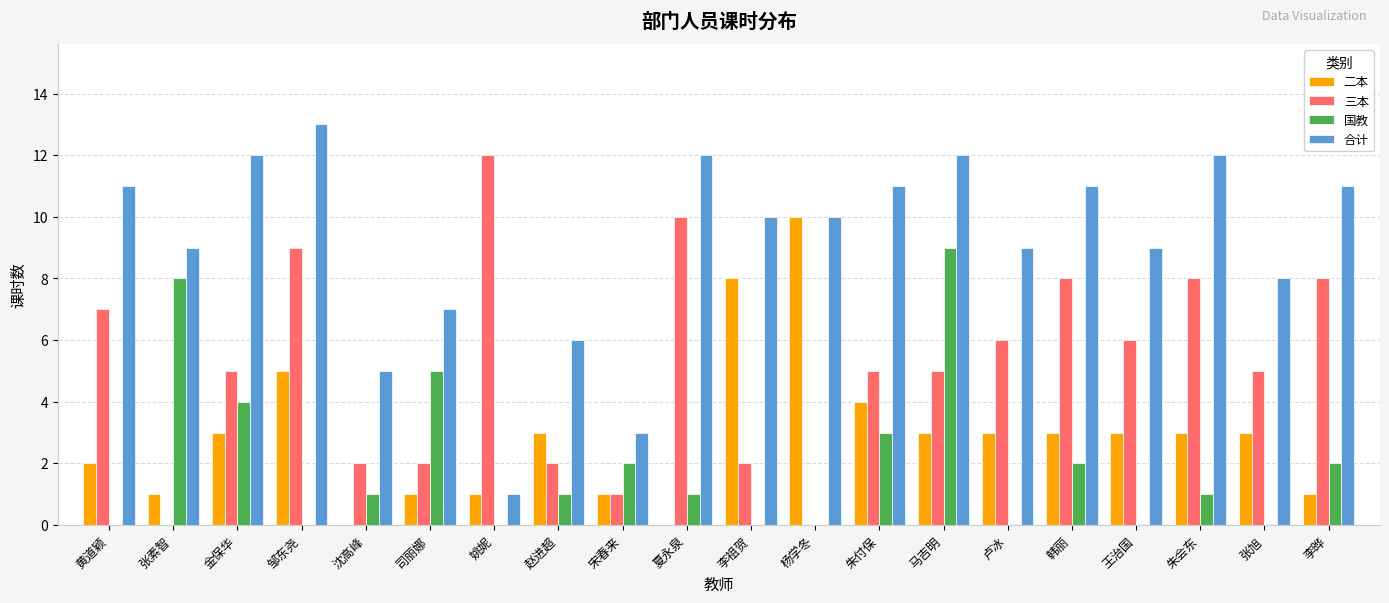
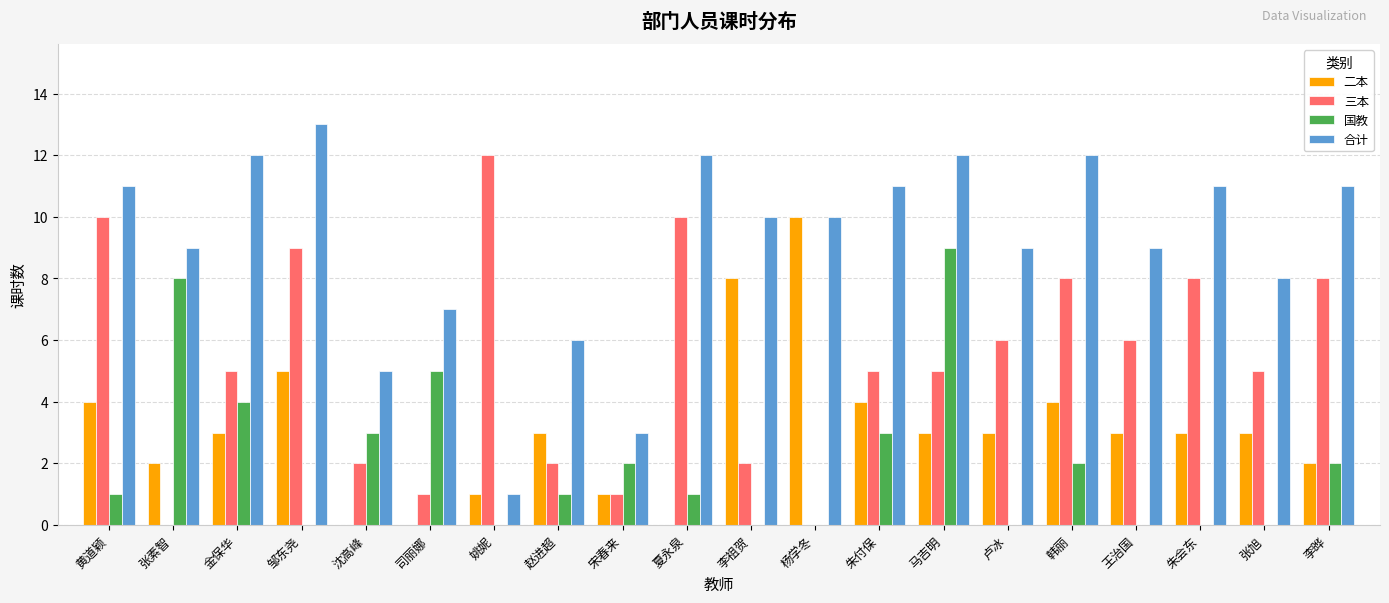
二本, 黄道颖: 2 -> 4
三本, 黄道颖: 7 -> 10
国教, 黄道颖: 0 -> 1
二本, 张素智: 1 -> 2
国教, 沈高峰: 1 -> 3
二本, 司丽娜: 1 -> 0
三本, 司丽娜: 2 -> 1
二本, 韩丽: 3 -> 4
合计, 韩丽: 11 -> 12
国教, 朱会东: 1 -> 0
合计, 朱会东: 12 -> 11
二本, 李晔: 1 -> 2
